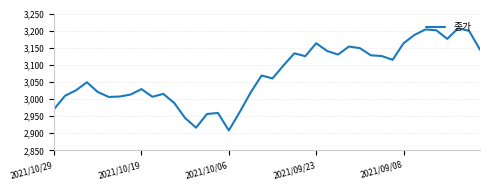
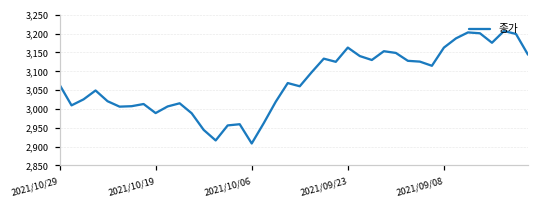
2021/10/29: 2,970 -> 3,060
2021/10/19: 3,030 -> 2,990
